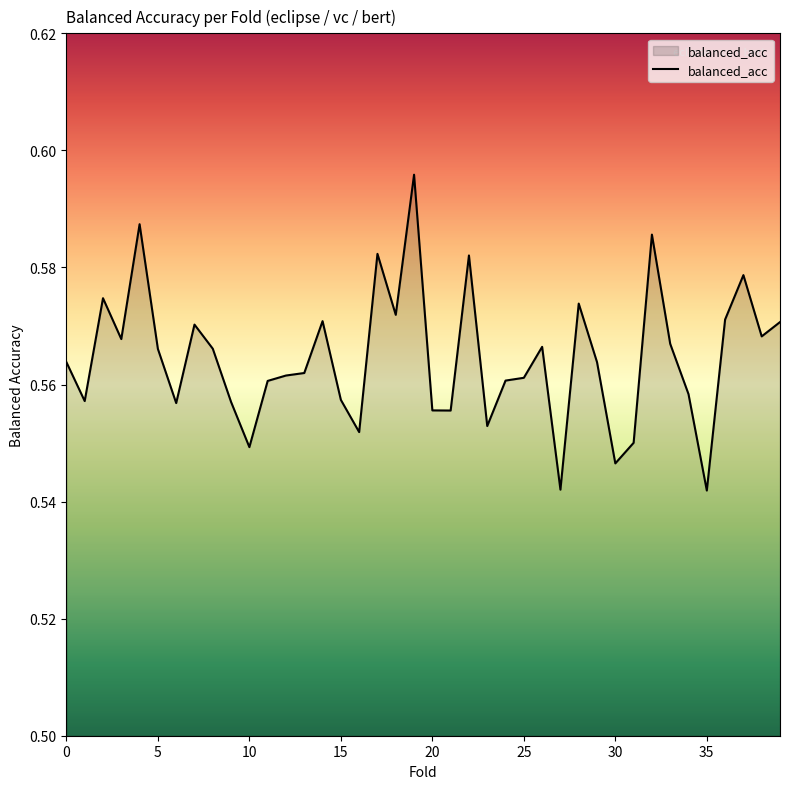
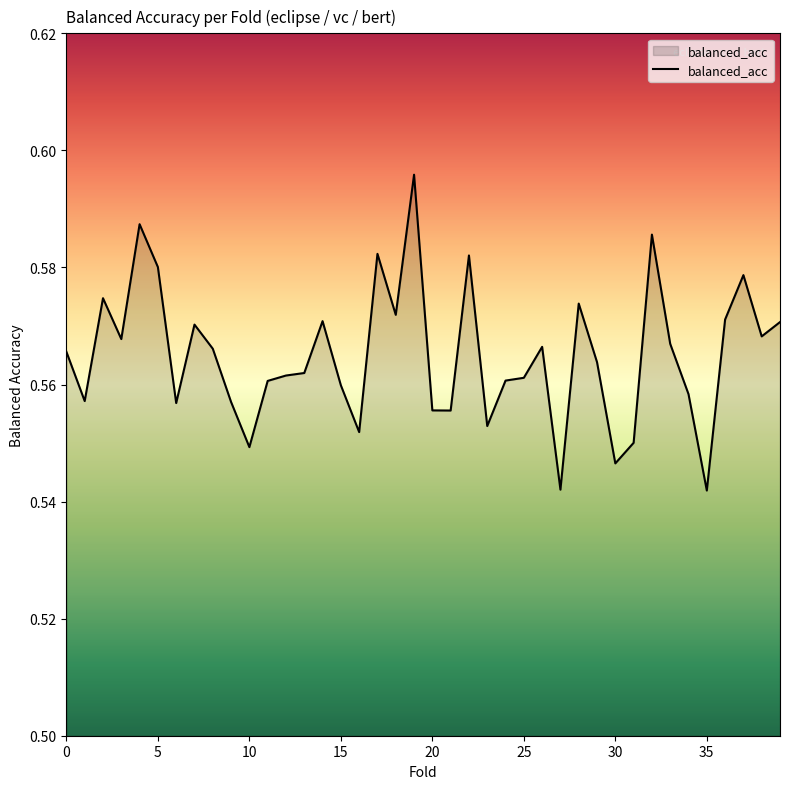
0: 0.564 -> 0.566
5: 0.566 -> 0.580
15: 0.557 -> 0.560
